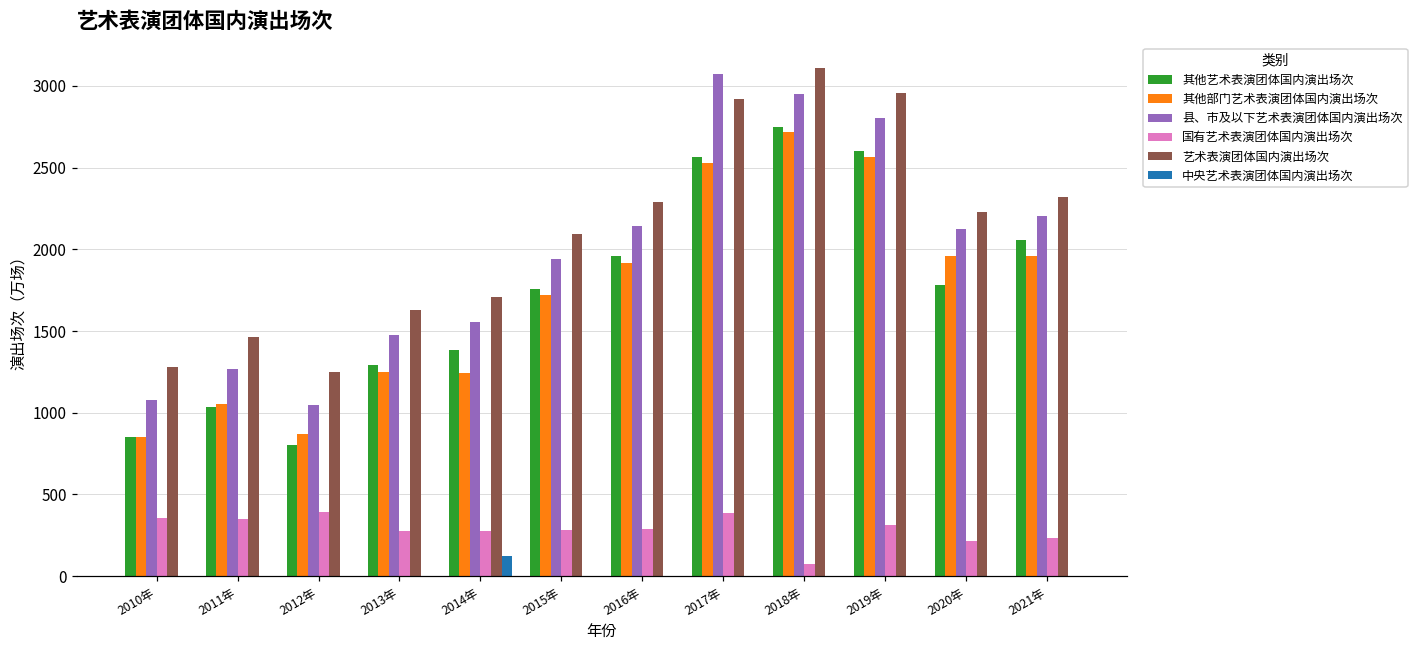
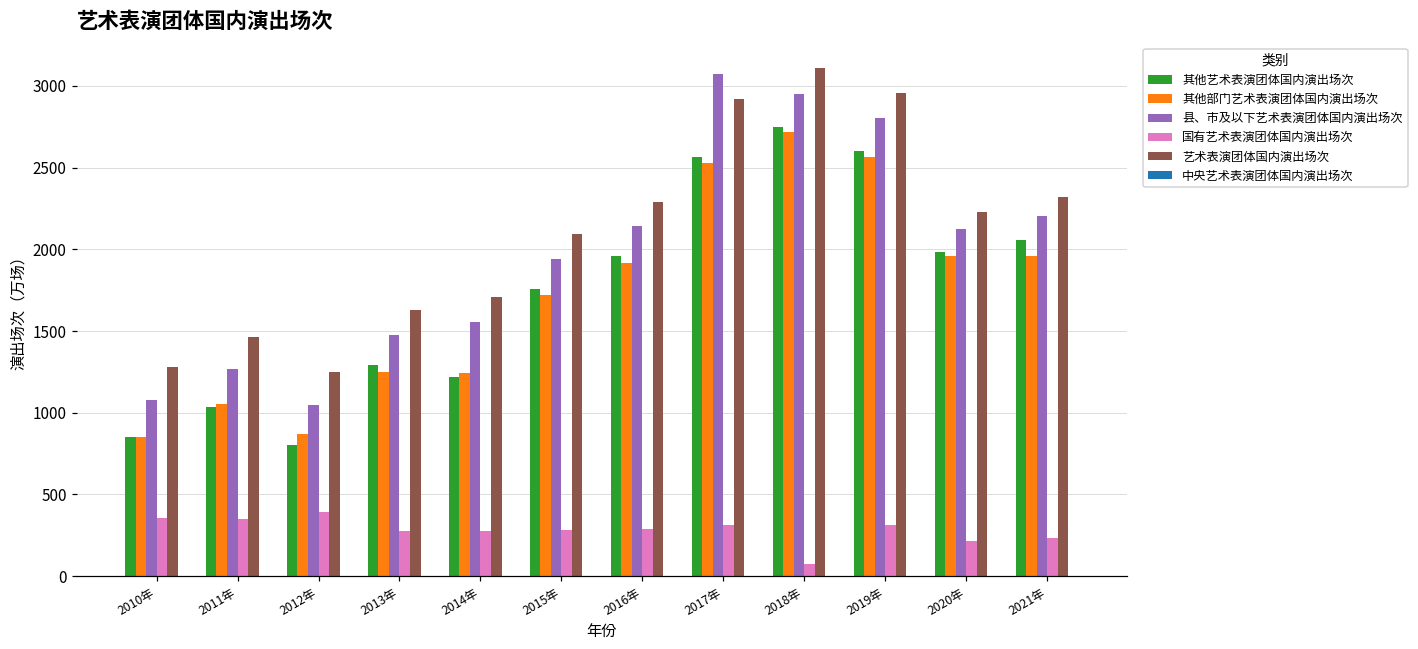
其他艺术表演团体国内演出场次, 2014年: 1380 -> 1220
中央艺术表演团体国内演出场次, 2014年: 120 -> 0
国有艺术表演团体国内演出场次, 2017年: 390 -> 310
其他艺术表演团体国内演出场次, 2020年: 1780 -> 1980
